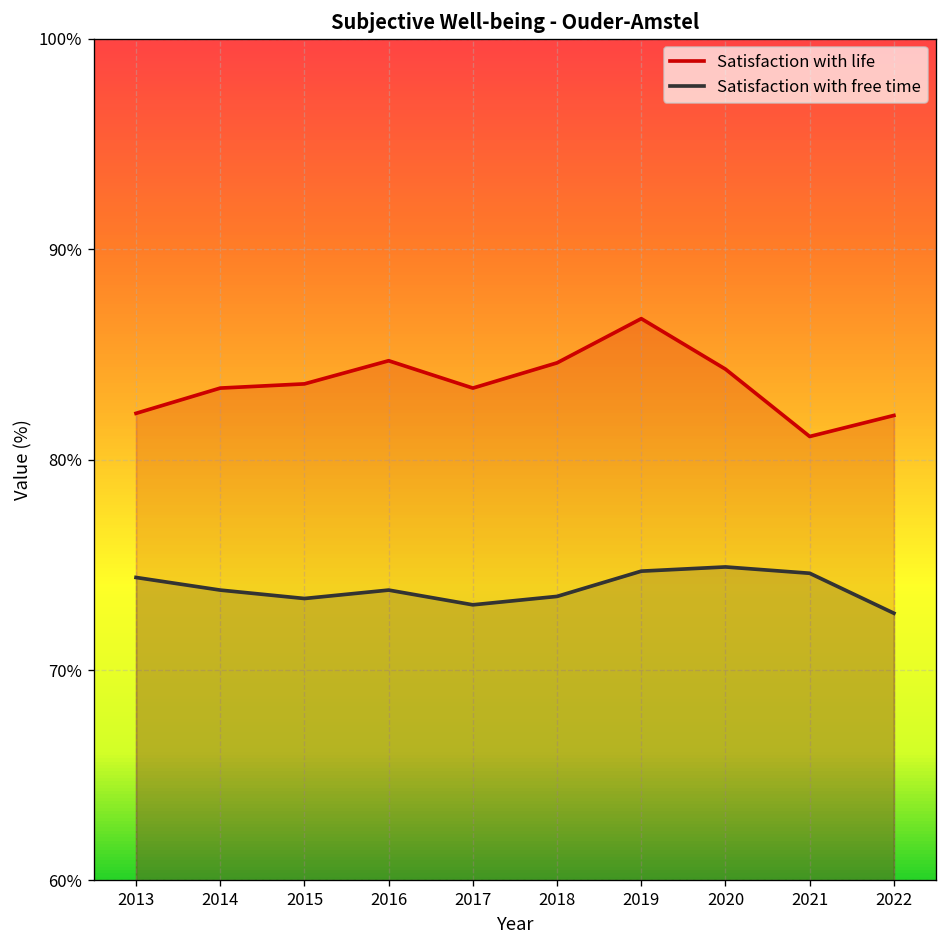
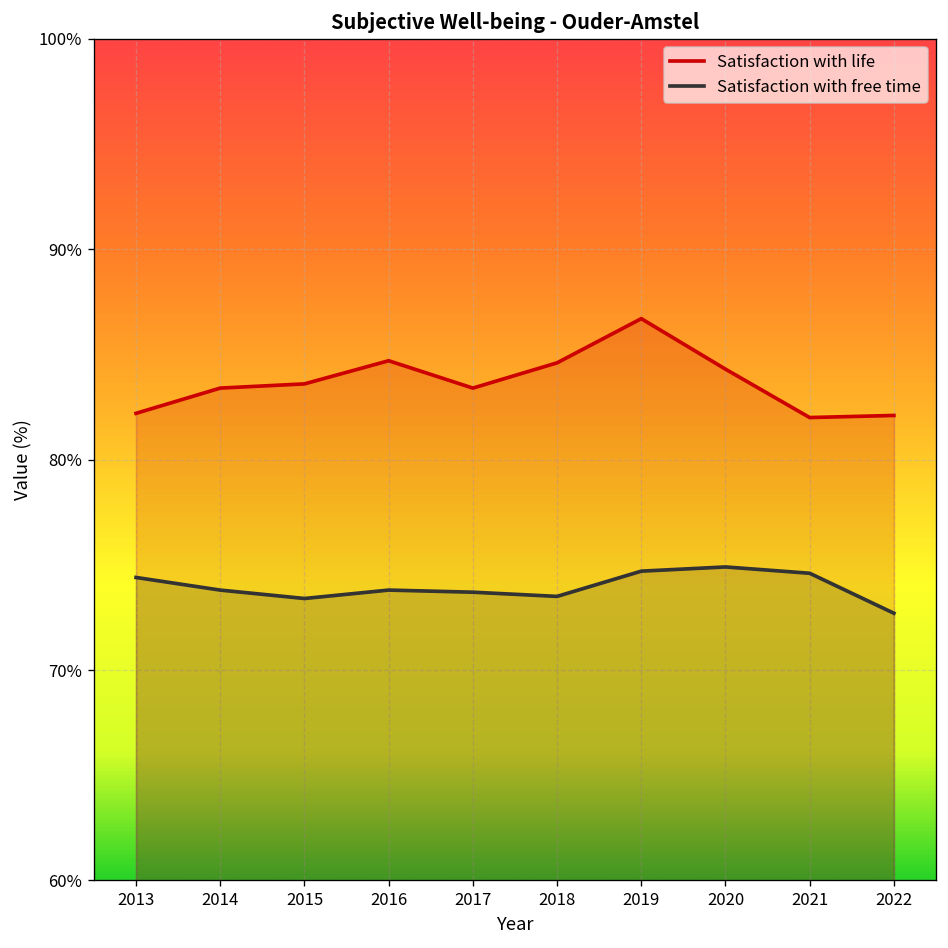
Satisfaction with free time, 2017: 73.1% -> 73.7%
Satisfaction with life, 2021: 81.1% -> 82.0%
